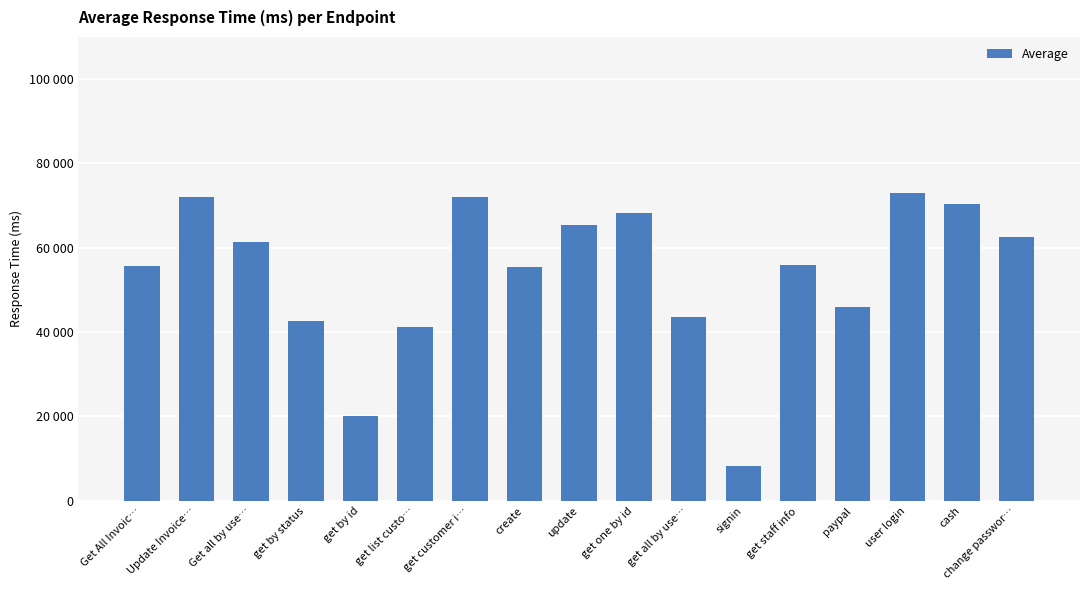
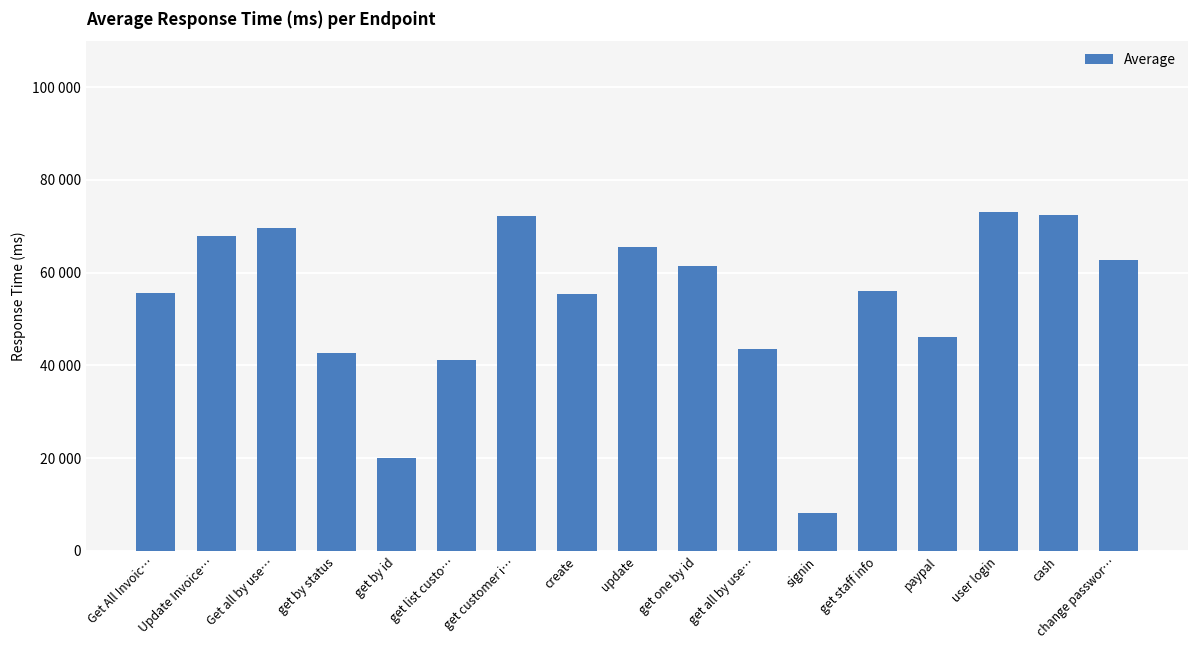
Update Invoice…: 72000 -> 68000
Get all by use…: 61000 -> 70000
get one by id: 68000 -> 61000
cash: 70000 -> 72000
